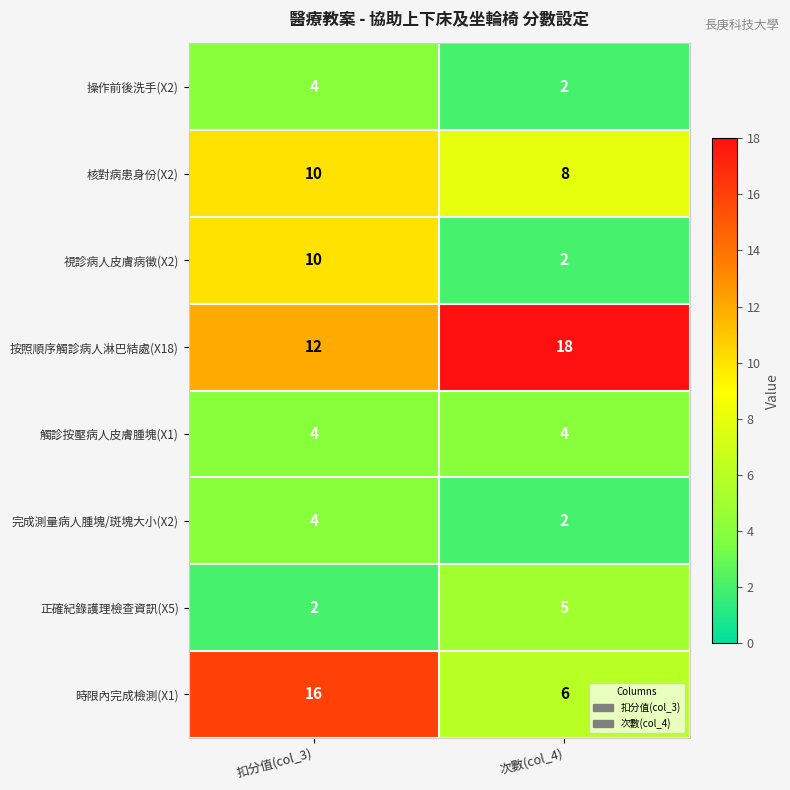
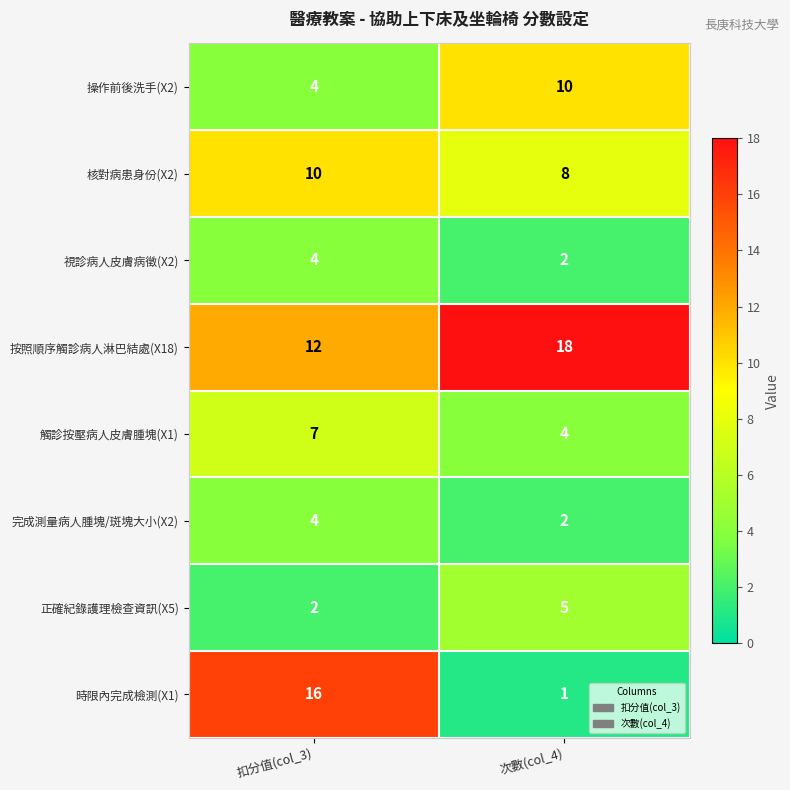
操作前後洗手(X2), 次數(col_4): 2 -> 10
視診病人皮膚病徵(X2), 扣分值(col_3): 10 -> 4
觸診按壓病人皮膚腫塊(X1), 扣分值(col_3): 4 -> 7
時限內完成檢測(X1), 次數(col_4): 6 -> 1
